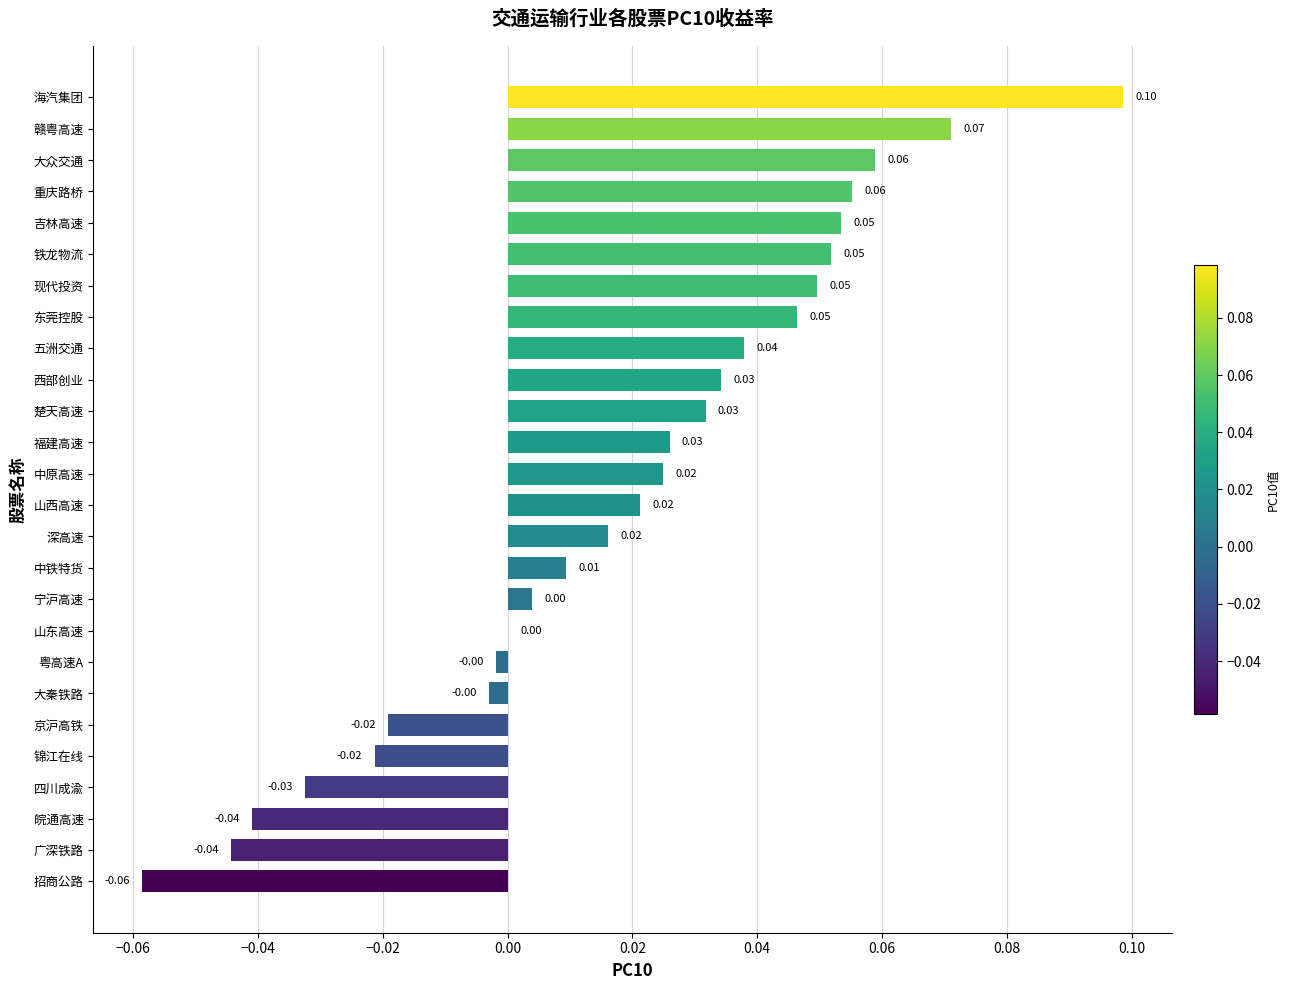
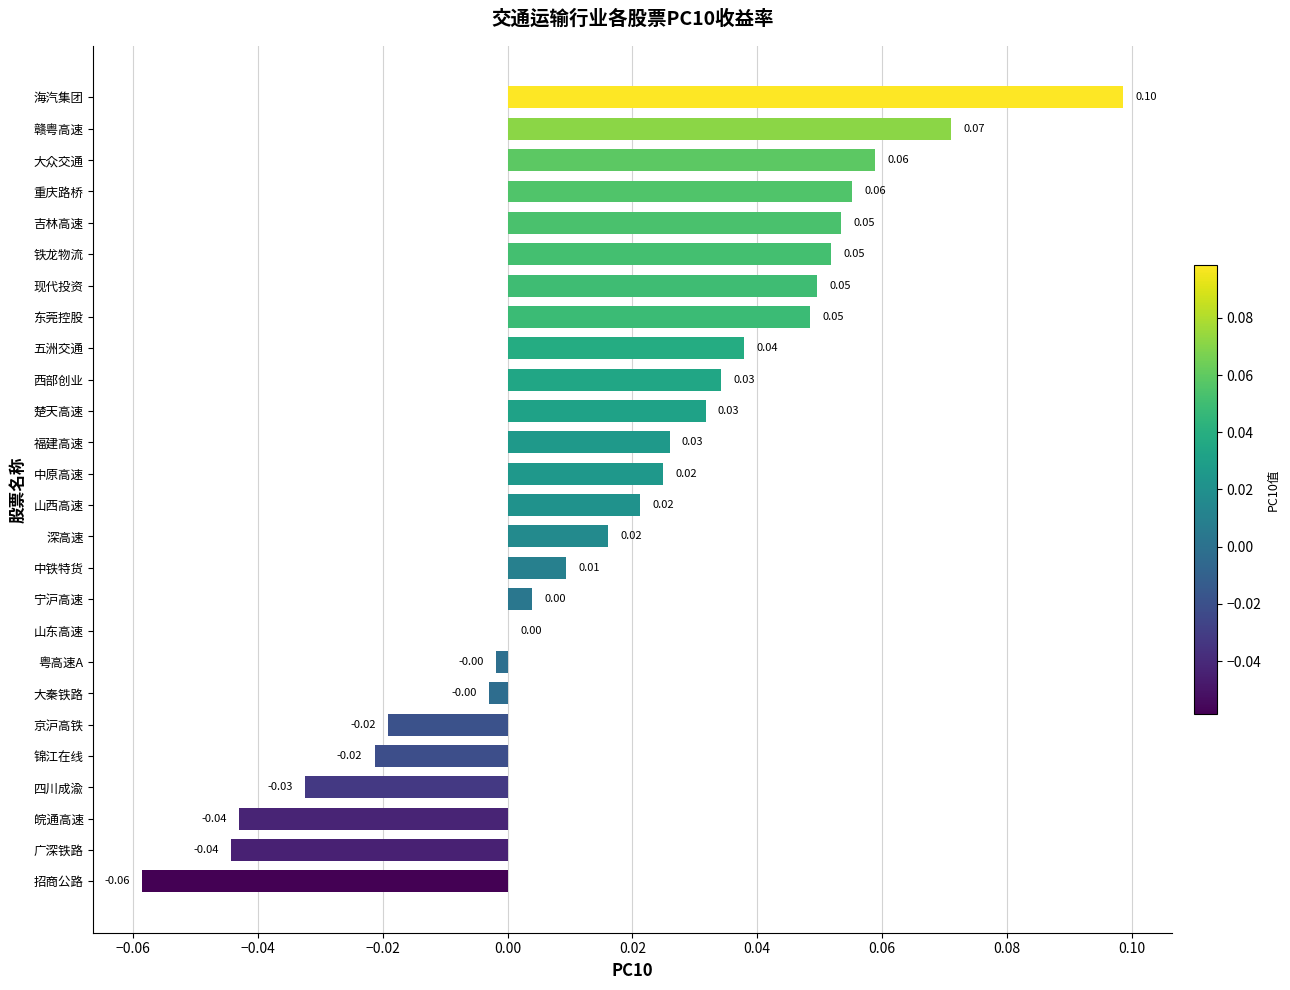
东莞控股: 0.046 -> 0.049
皖通高速: -0.041 -> -0.043
